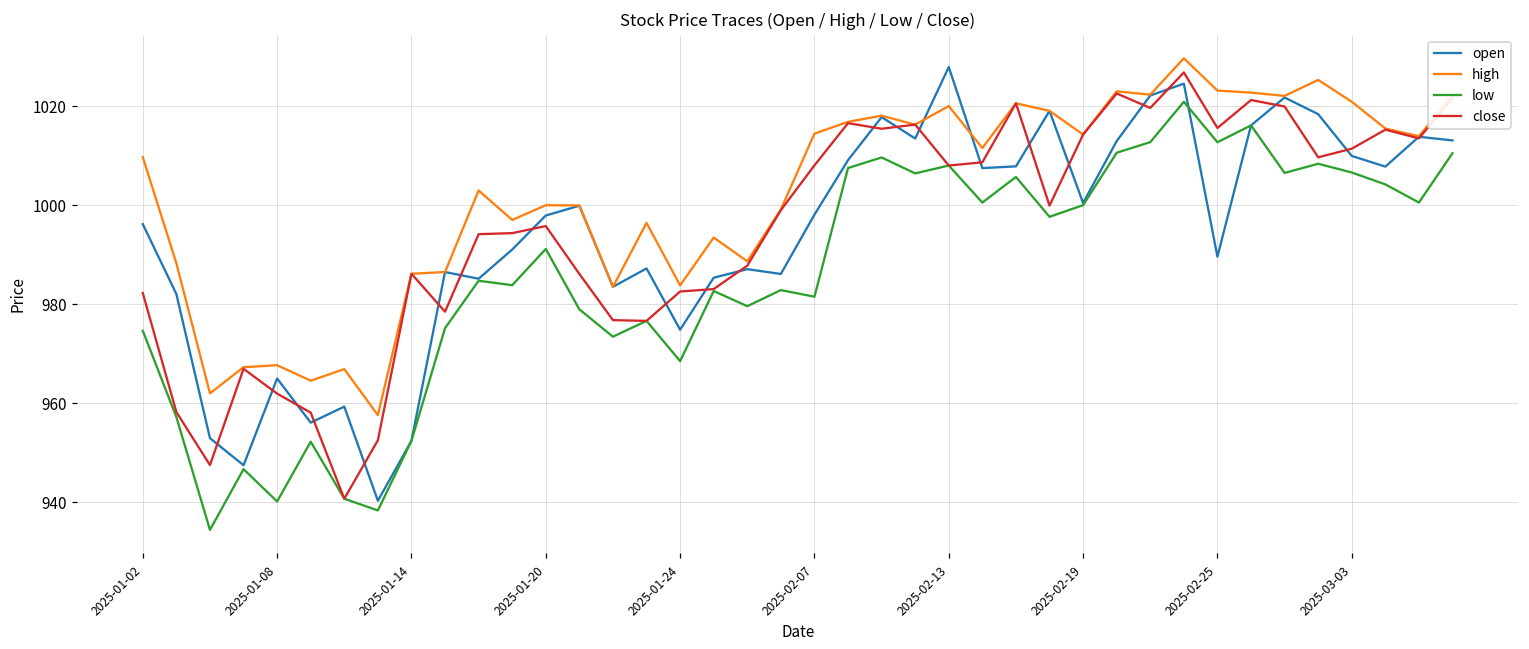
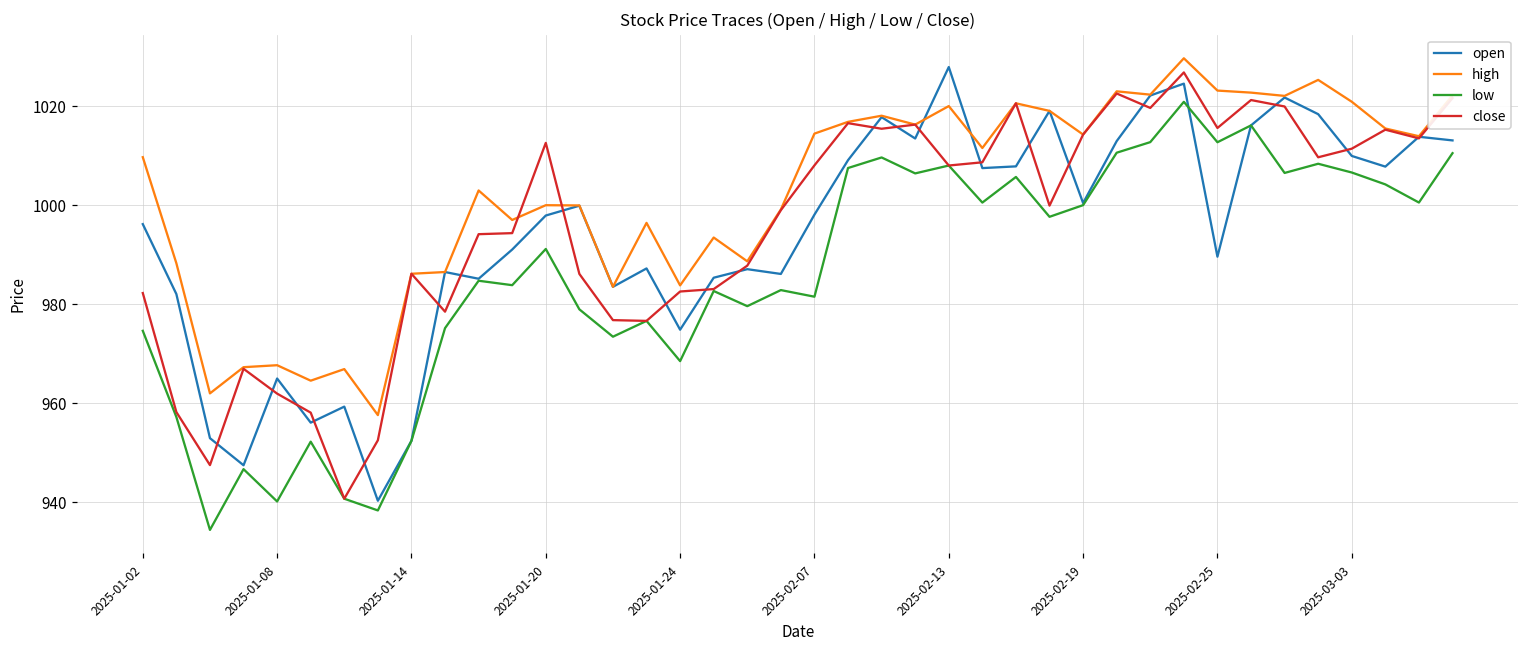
close, 2025-01-20: 996 -> 1013
